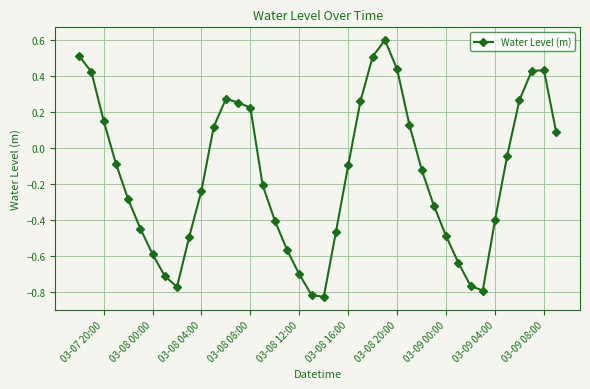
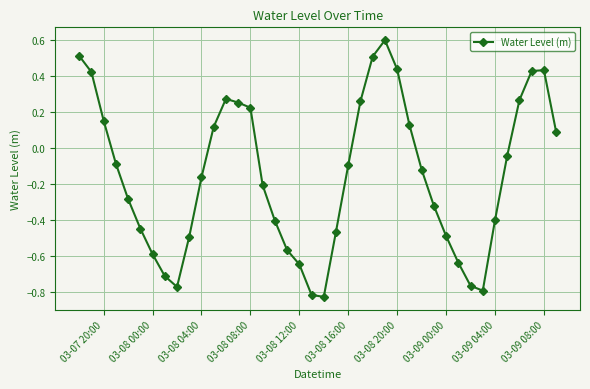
03-08 04:00: -0.24 -> -0.16
03-08 12:00: -0.70 -> -0.65
